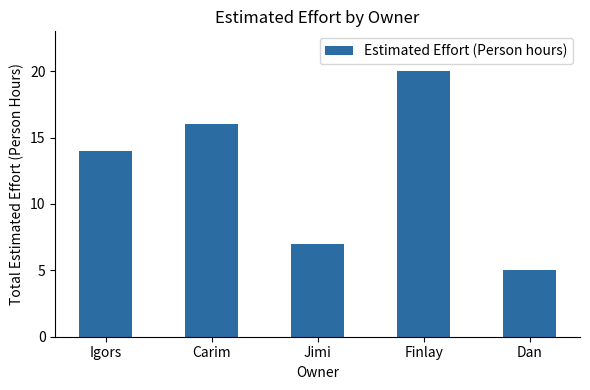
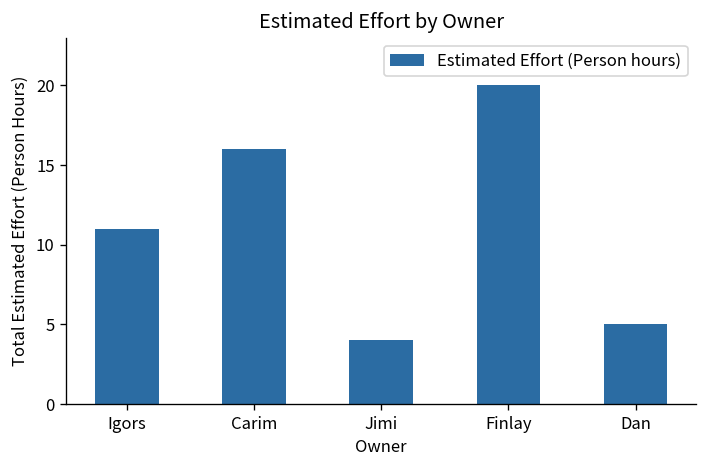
Igors: 14 -> 11
Jimi: 7 -> 4
